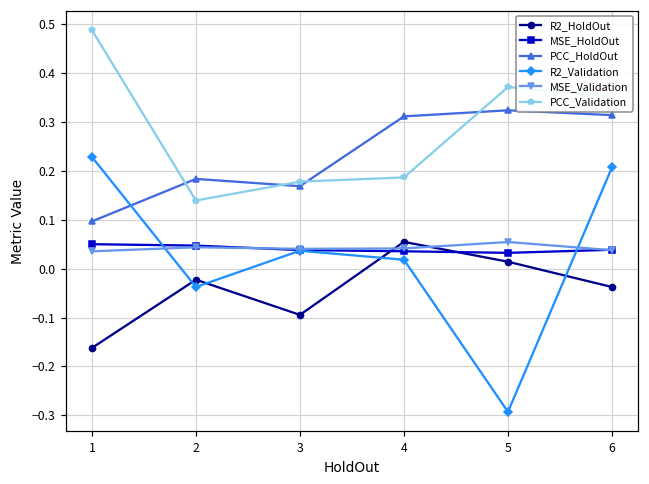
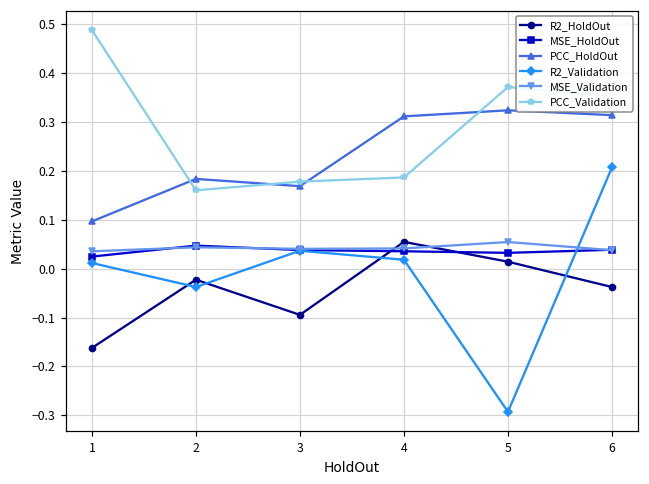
MSE_HoldOut, 1: 0.05 -> 0.02
R2_Validation, 1: 0.23 -> 0.01
PCC_Validation, 2: 0.14 -> 0.16
